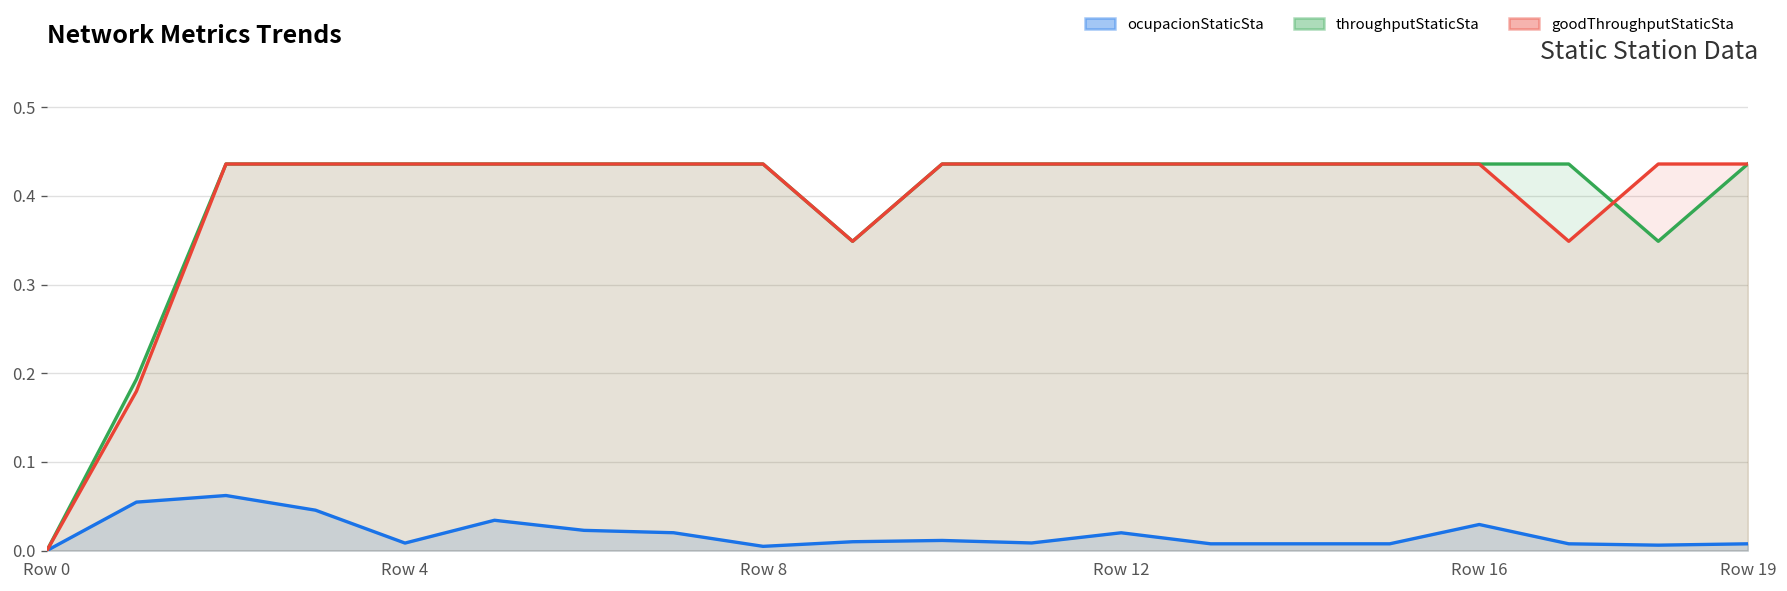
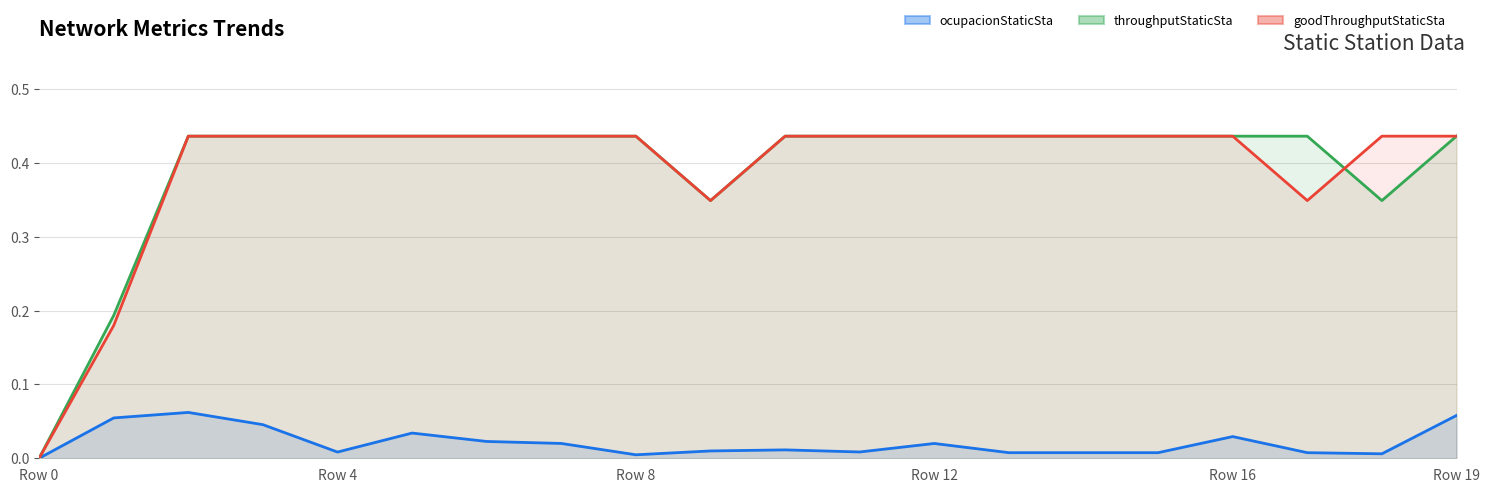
ocupacionStaticSta, Row 19: 0.01 -> 0.06
